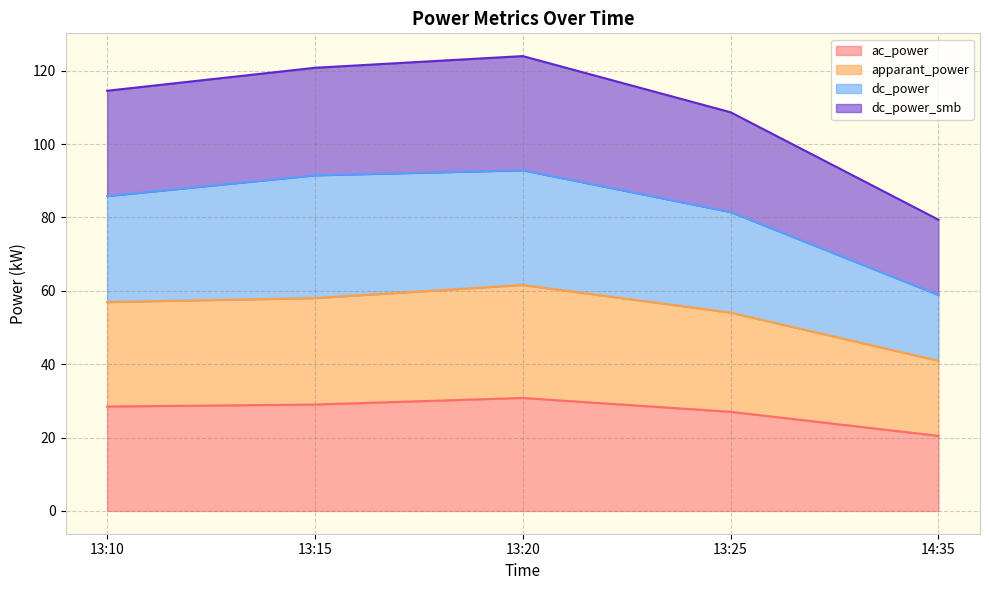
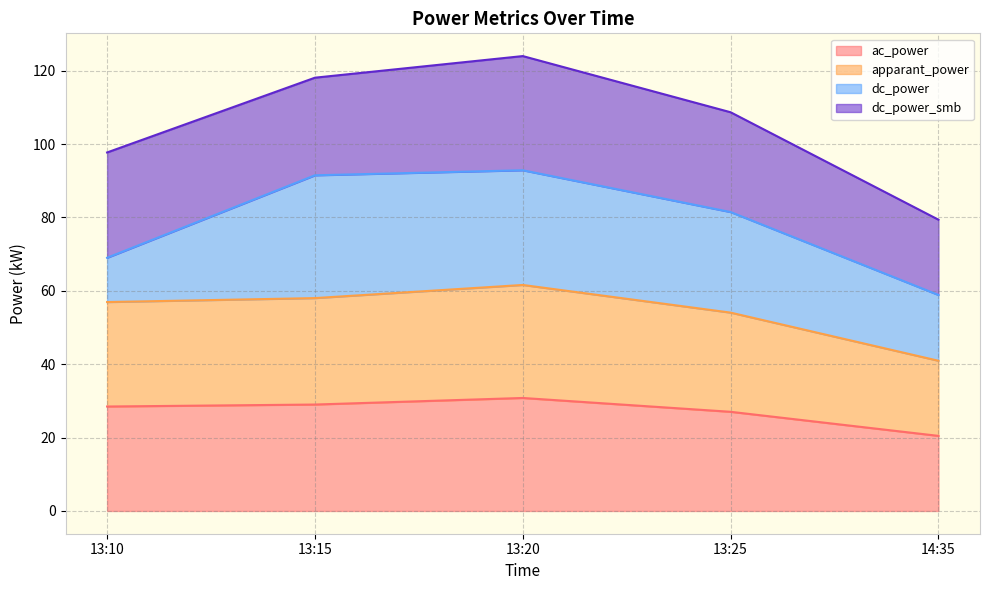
dc_power, 13:10: 29 -> 12
dc_power_smb, 13:15: 29 -> 27
